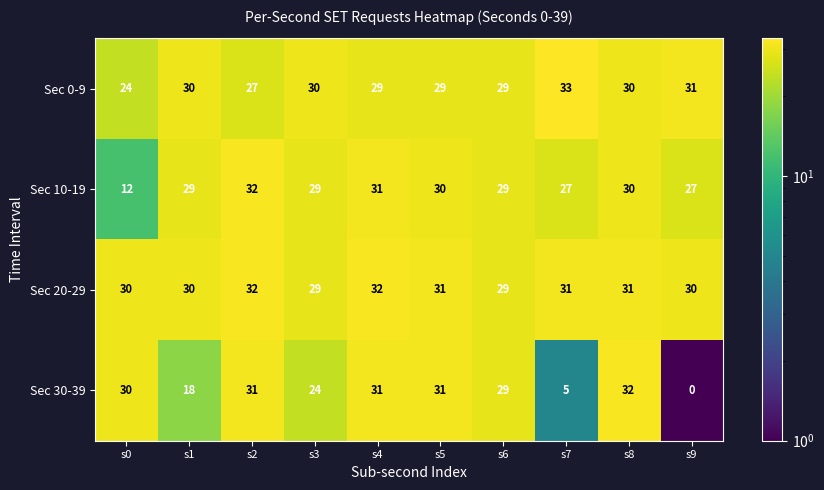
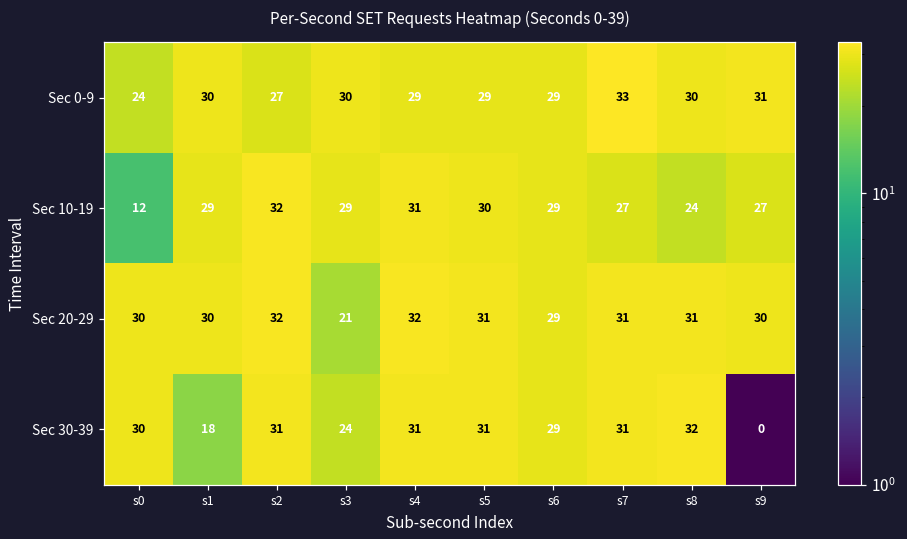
Sec 10-19, s8: 30 -> 24
Sec 20-29, s3: 29 -> 21
Sec 30-39, s7: 5 -> 31
